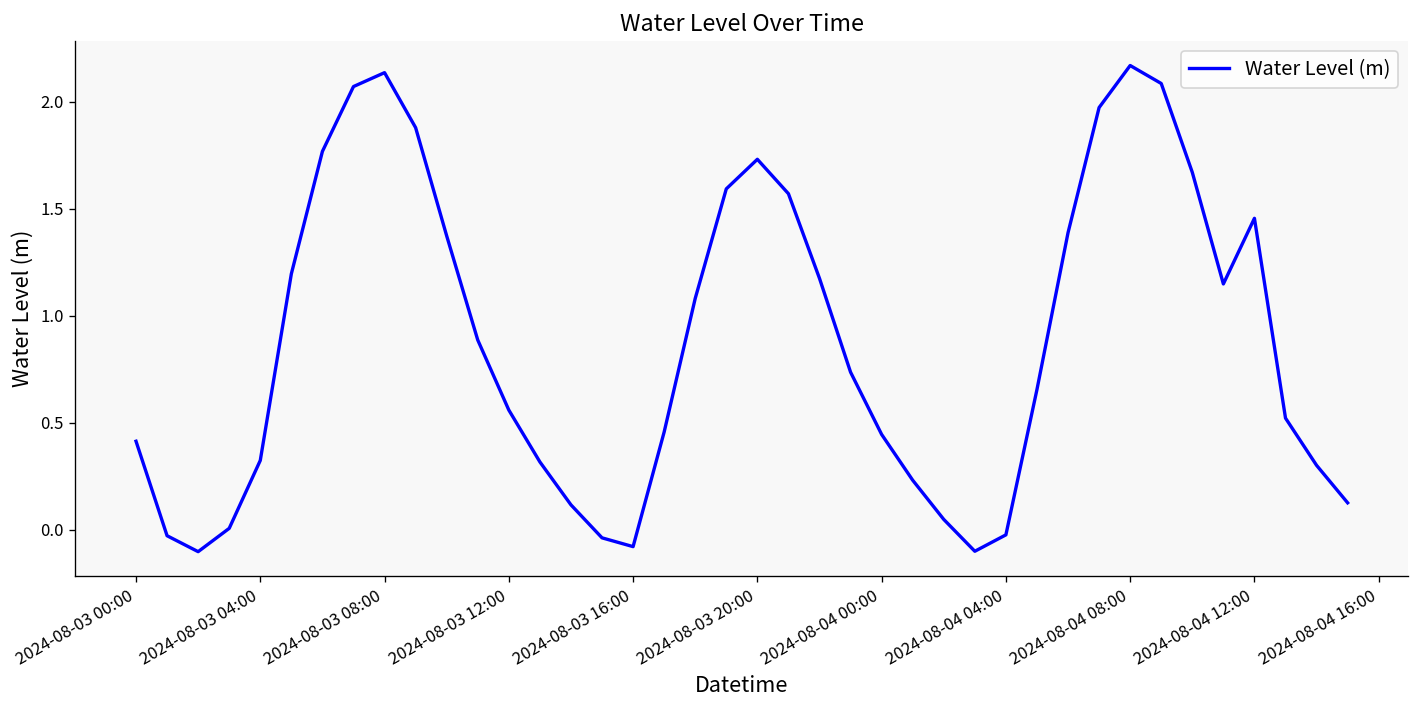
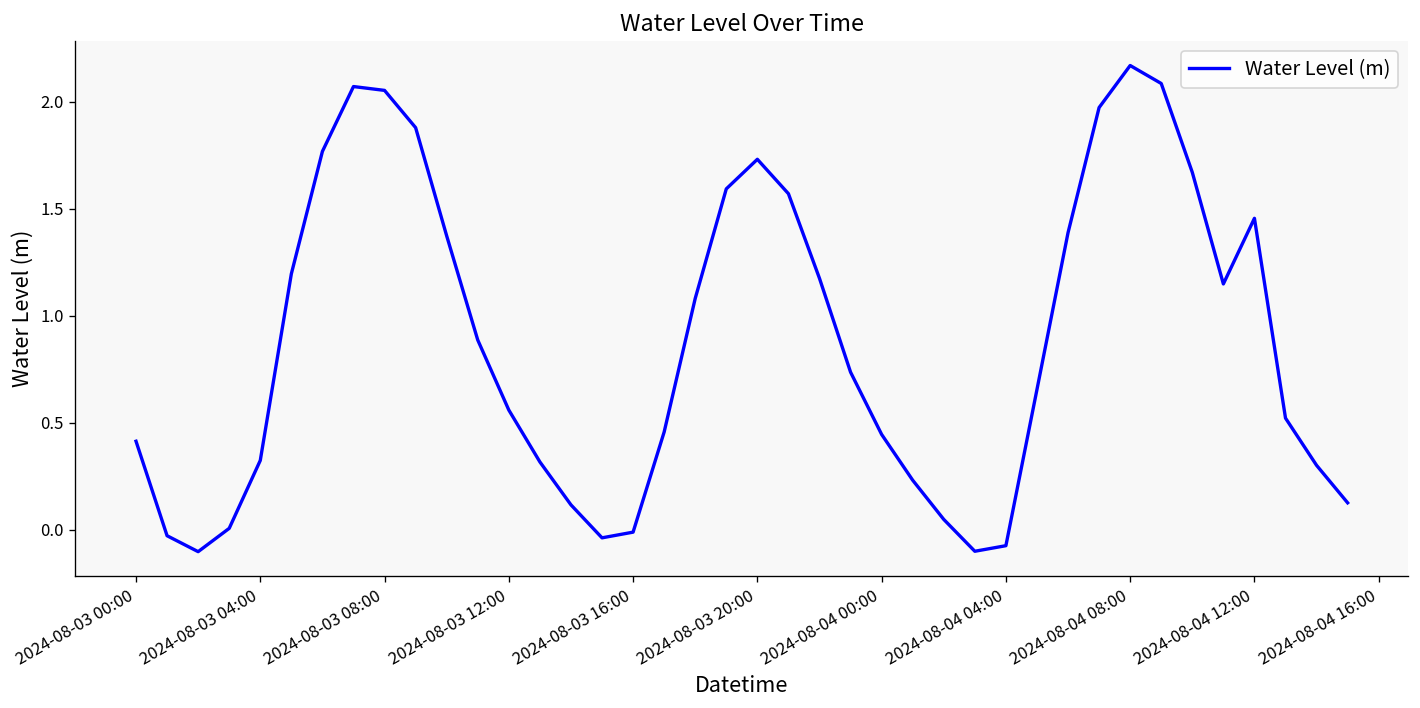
2024-08-03 08:00: 2.14 -> 2.05
2024-08-03 16:00: -0.08 -> -0.01
2024-08-04 04:00: -0.02 -> -0.07
